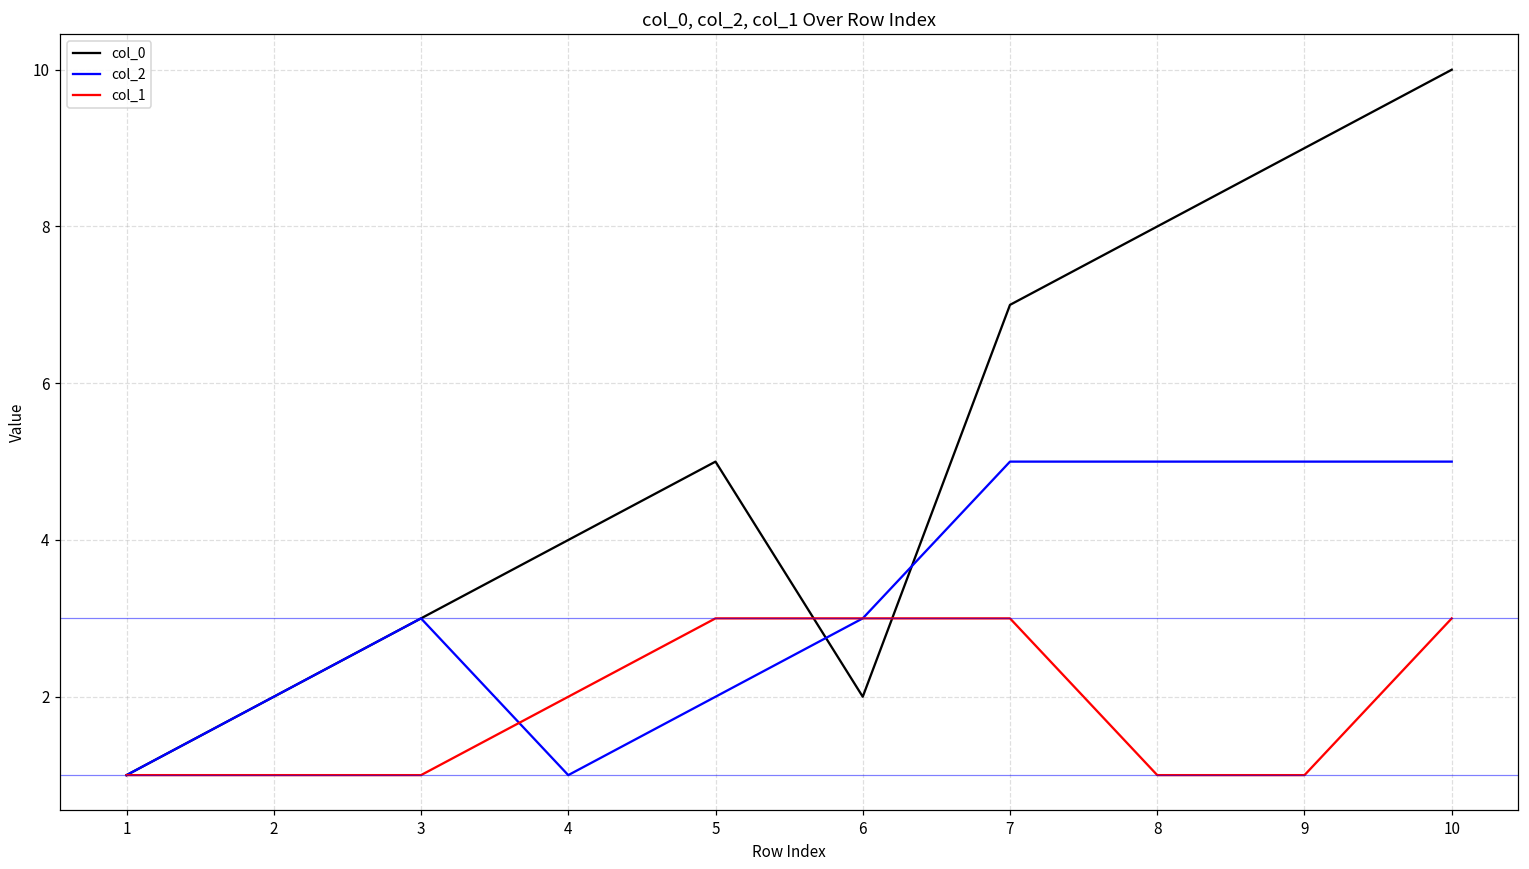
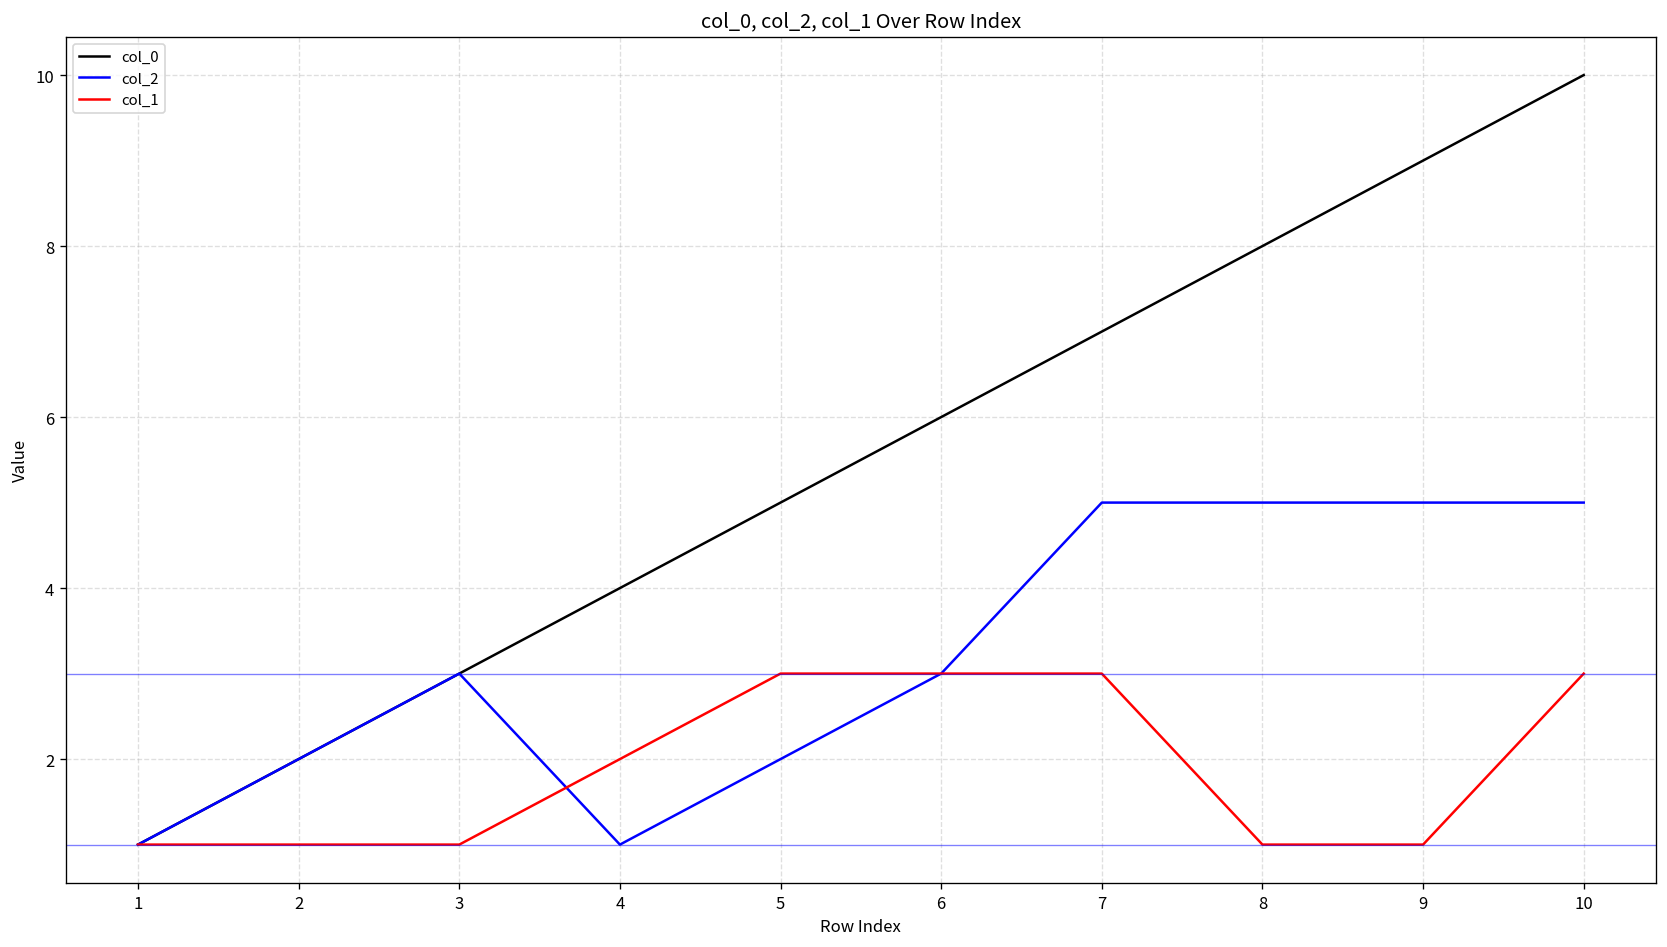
col_0, 6: 2 -> 6
